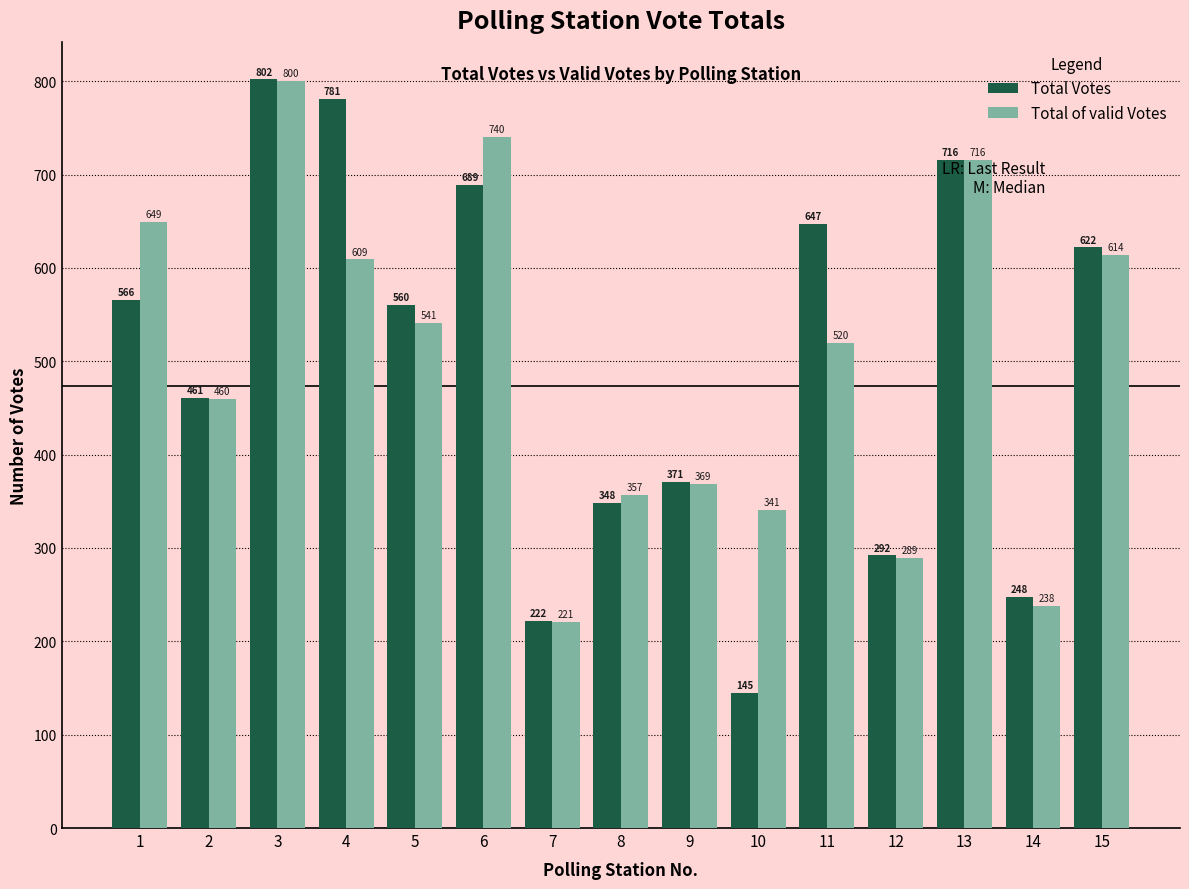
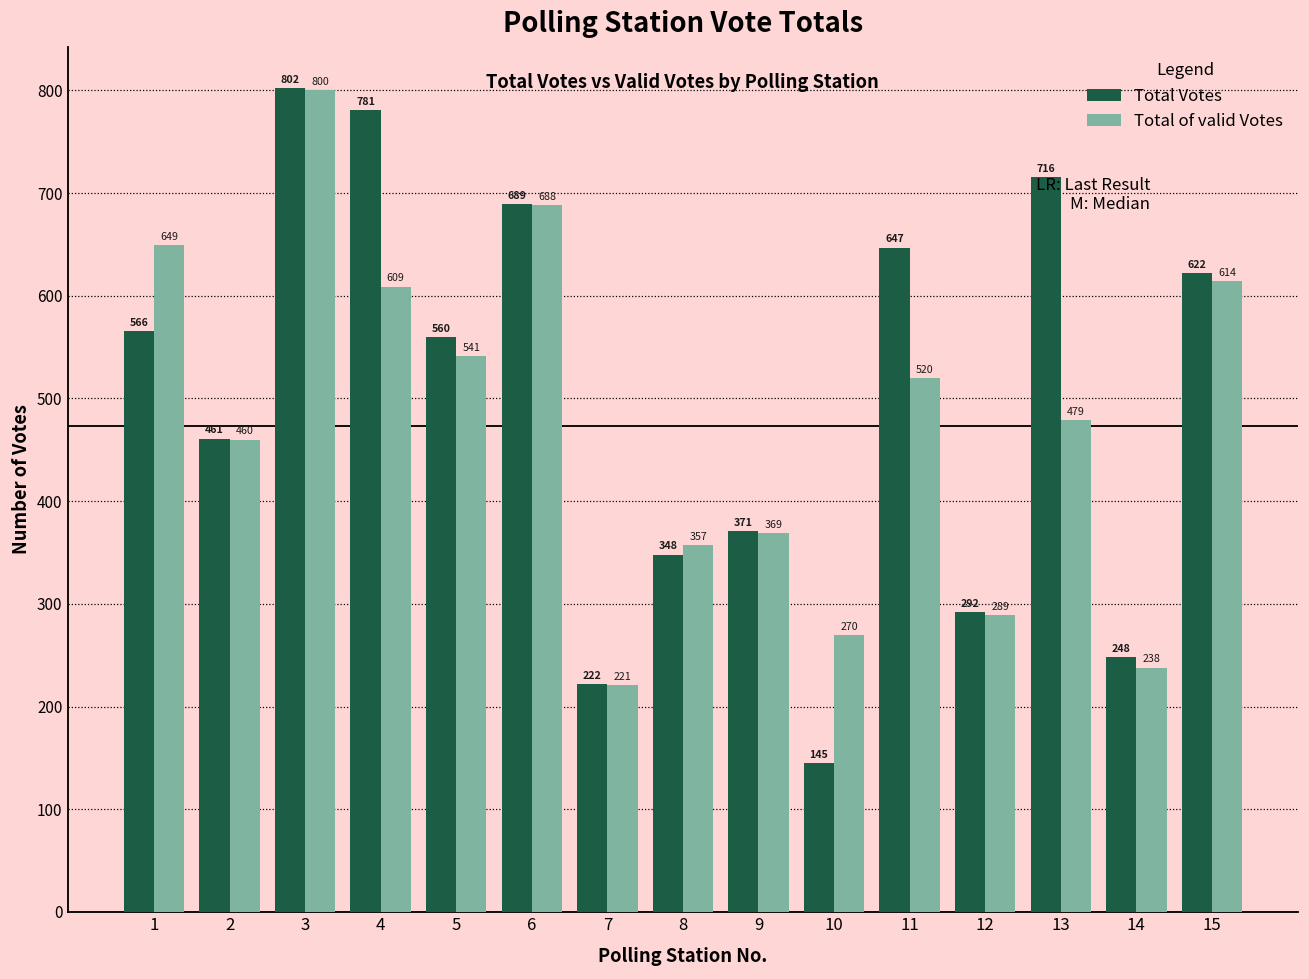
Total of valid Votes, 6: 740 -> 688
Total of valid Votes, 10: 341 -> 270
Total of valid Votes, 13: 716 -> 479
